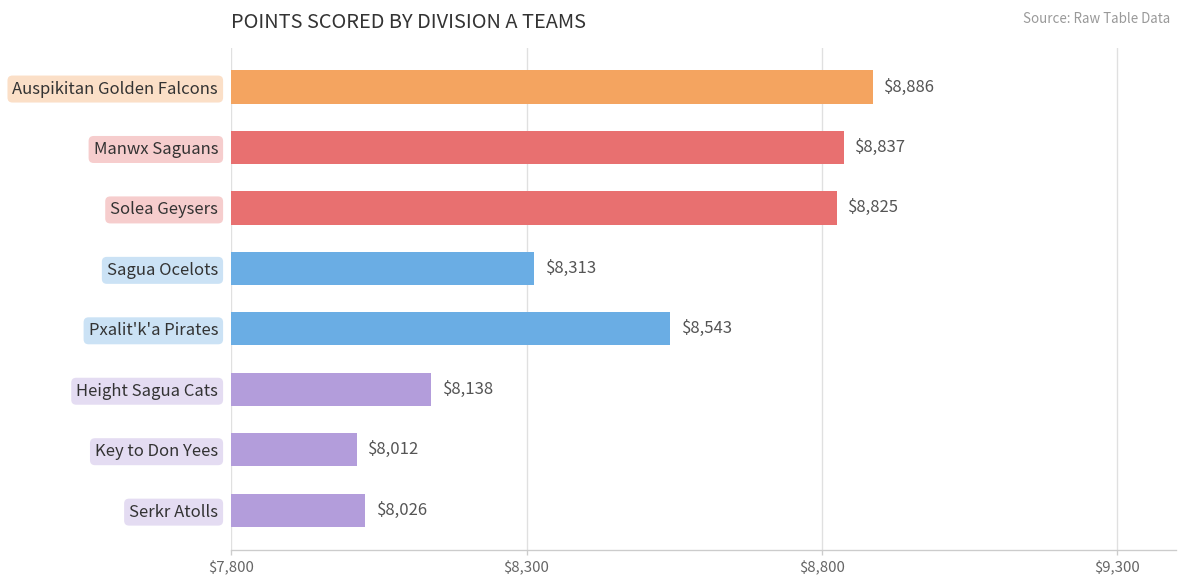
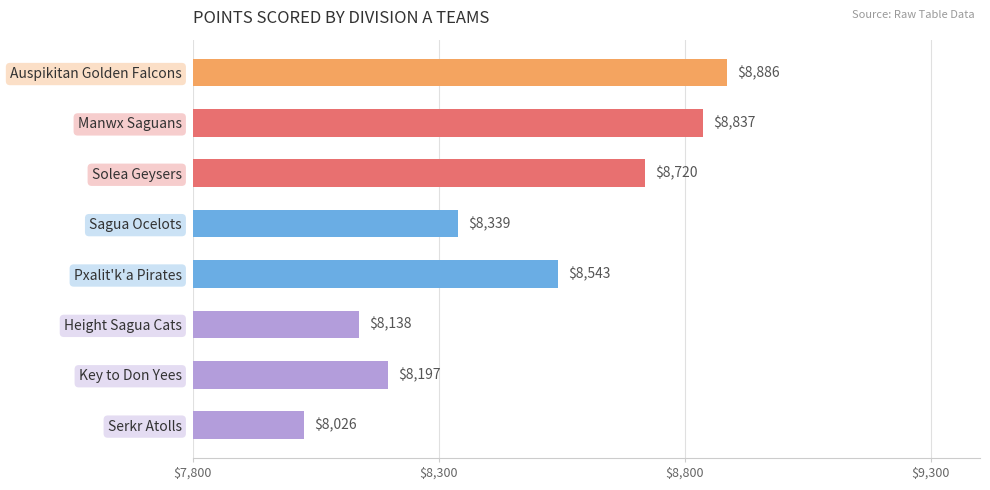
Solea Geysers: $8,825 -> $8,720
Sagua Ocelots: $8,313 -> $8,339
Key to Don Yees: $8,012 -> $8,197
